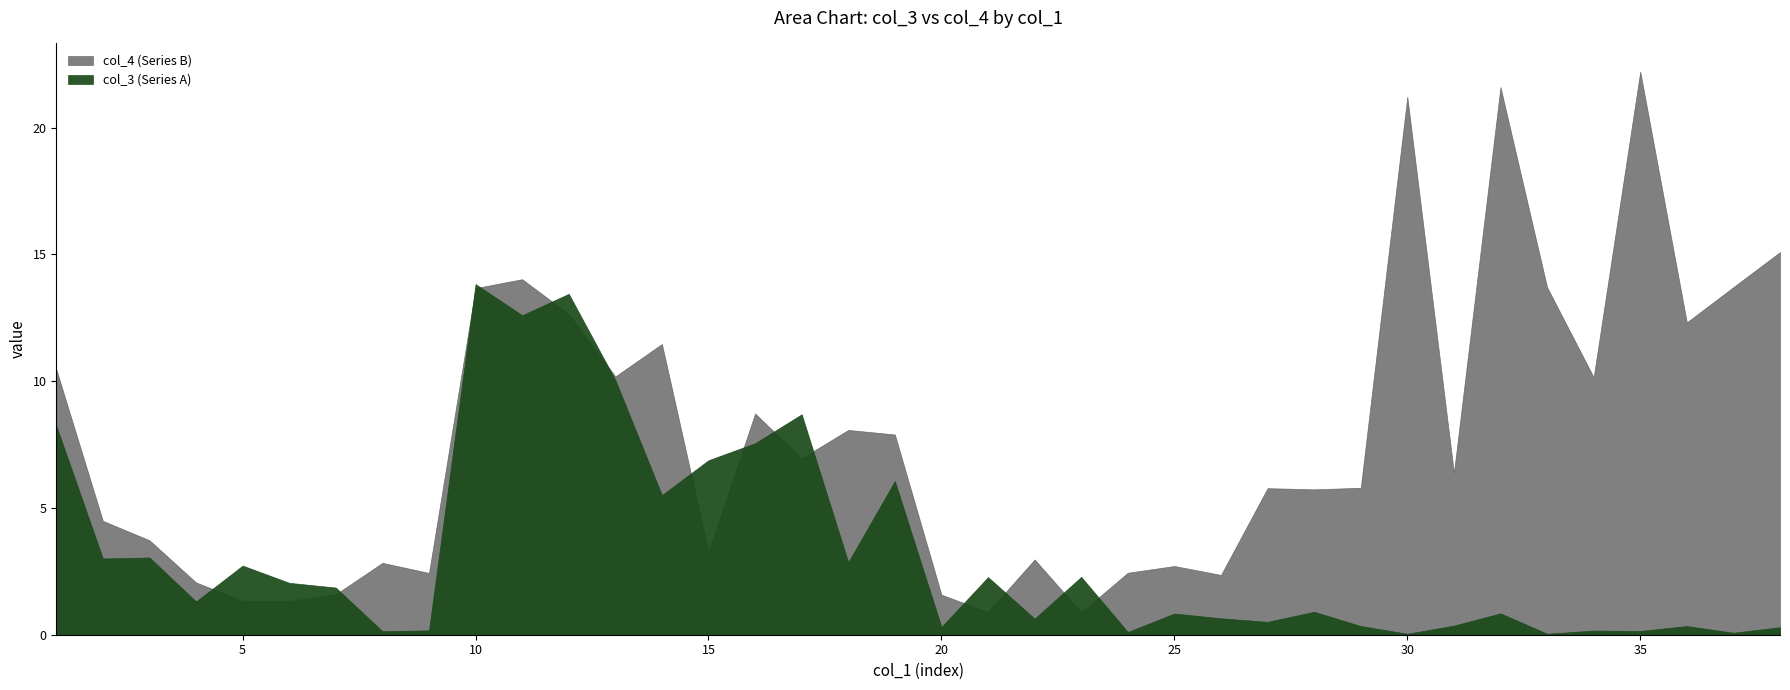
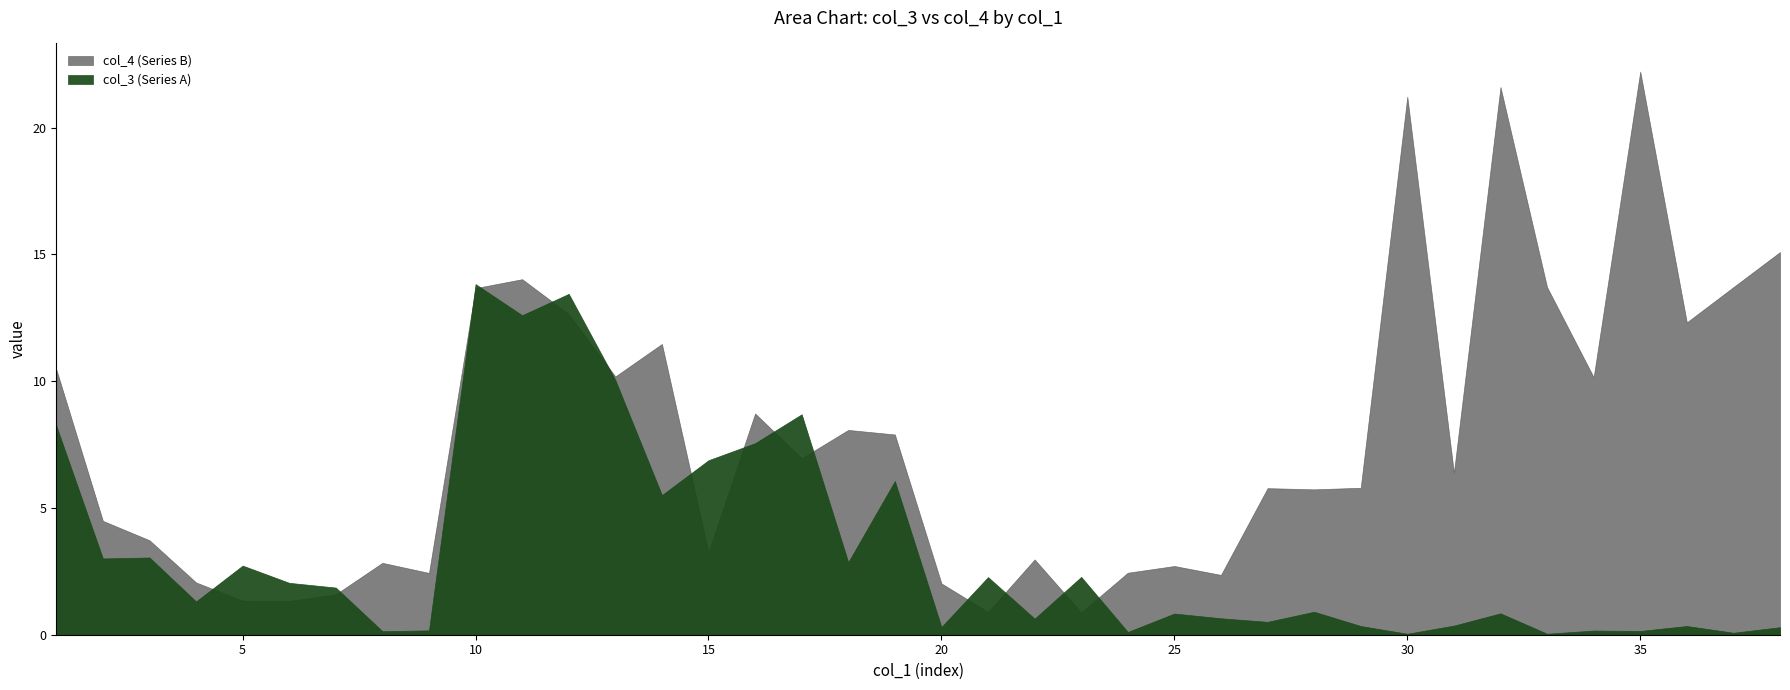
col_4 (Series B), 20: 1.6 -> 2.0
